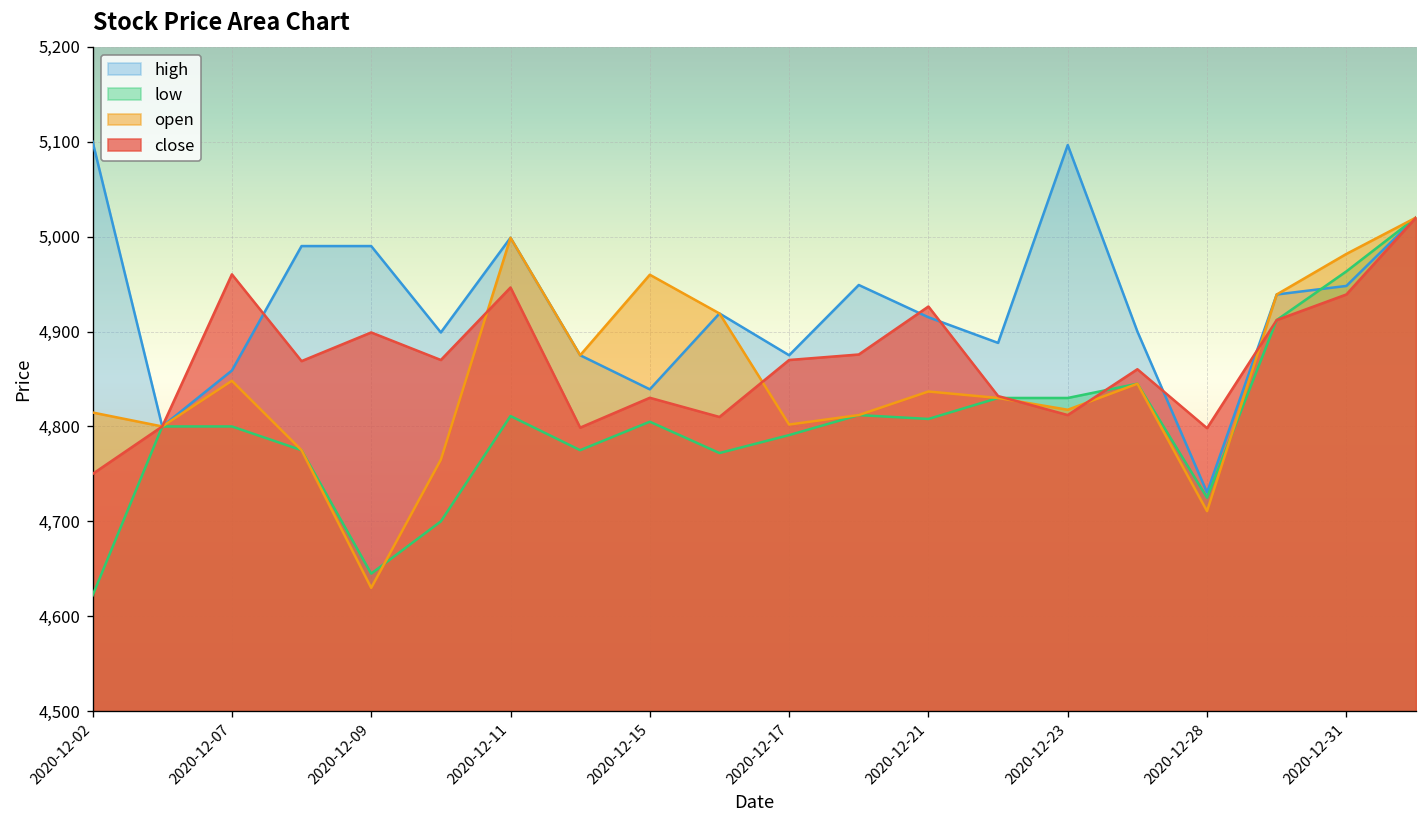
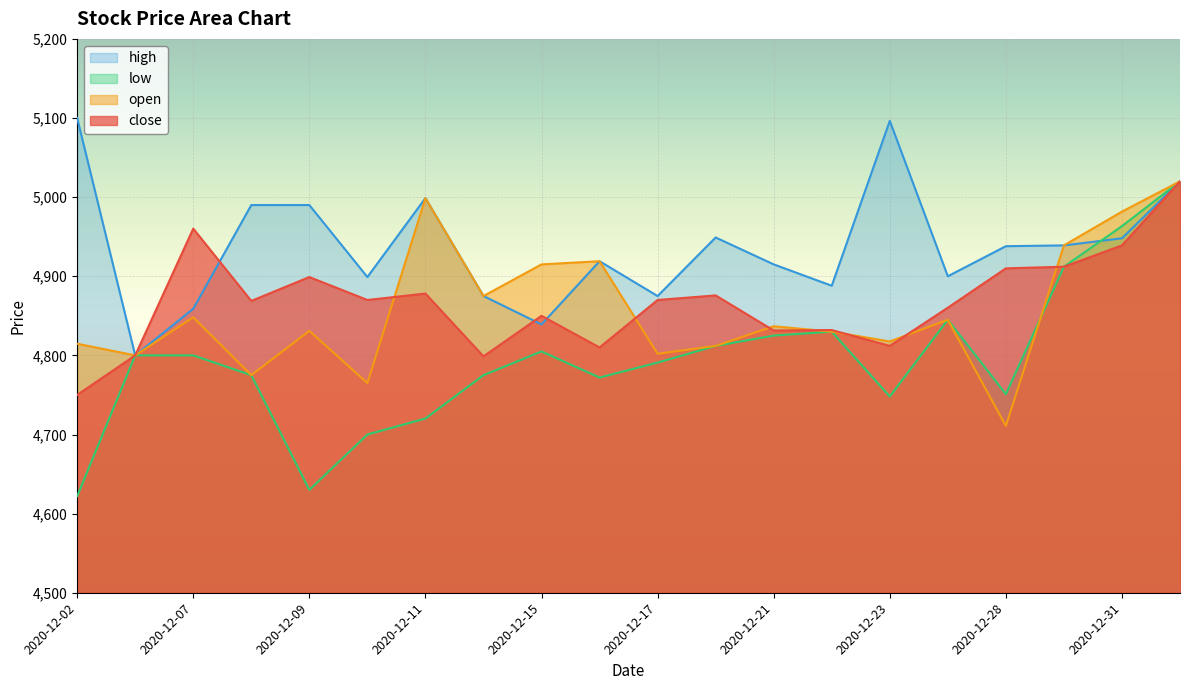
low, 2020-12-09: 4,650 -> 4,630
open, 2020-12-09: 4,630 -> 4,830
low, 2020-12-11: 4,810 -> 4,720
close, 2020-12-11: 4,950 -> 4,880
open, 2020-12-15: 4,960 -> 4,920
close, 2020-12-15: 4,830 -> 4,850
low, 2020-12-21: 4,810 -> 4,830
close, 2020-12-21: 4,930 -> 4,830
low, 2020-12-23: 4,830 -> 4,750
high, 2020-12-28: 4,730 -> 4,940
low, 2020-12-28: 4,730 -> 4,750
close, 2020-12-28: 4,800 -> 4,910
